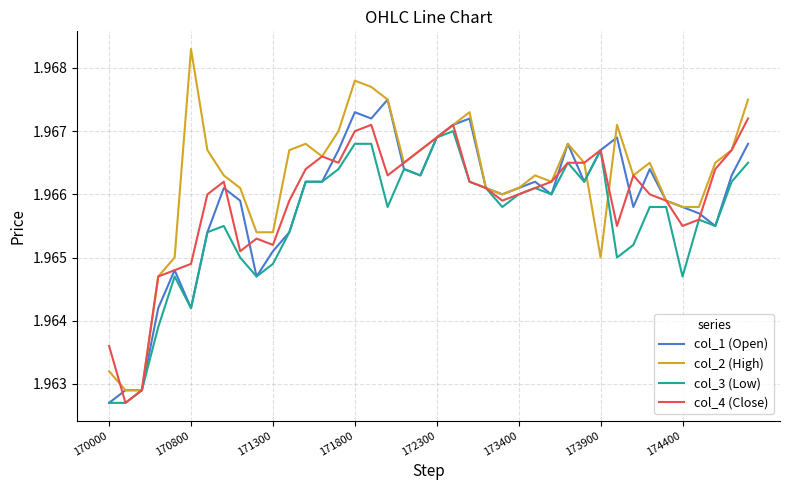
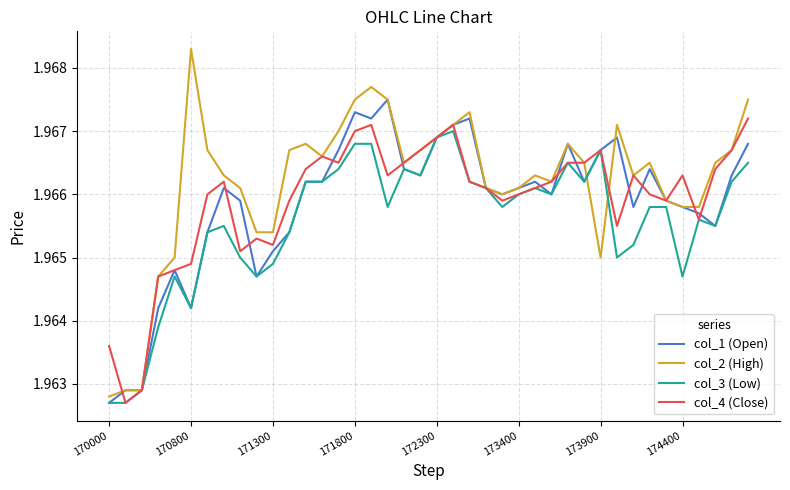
col_2 (High), 170000: 1.9632 -> 1.9628
col_2 (High), 171800: 1.9678 -> 1.9675
col_4 (Close), 174400: 1.9655 -> 1.9663
